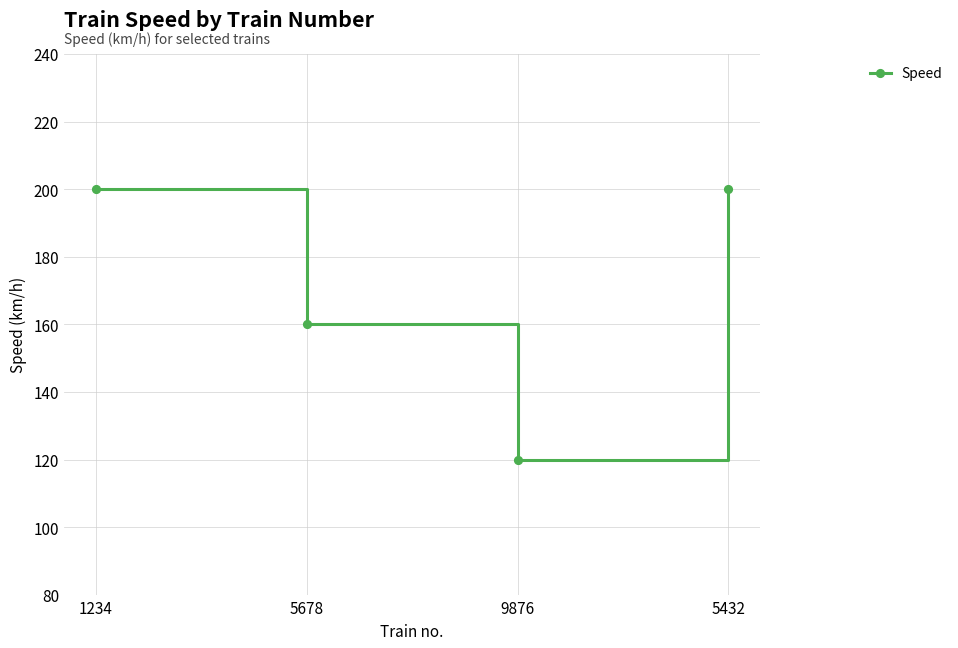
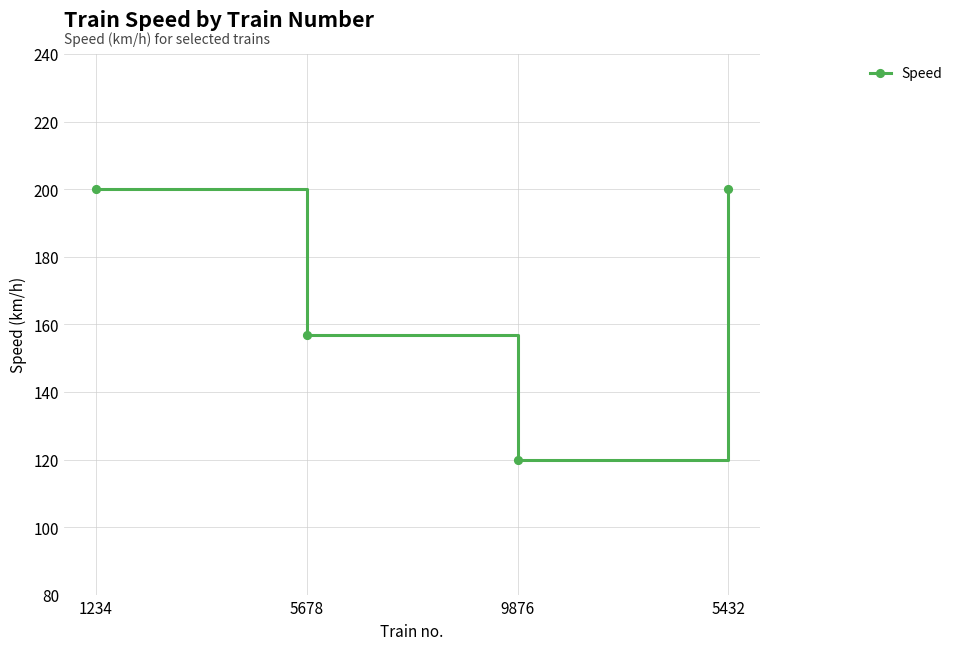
5678: 160 -> 157
